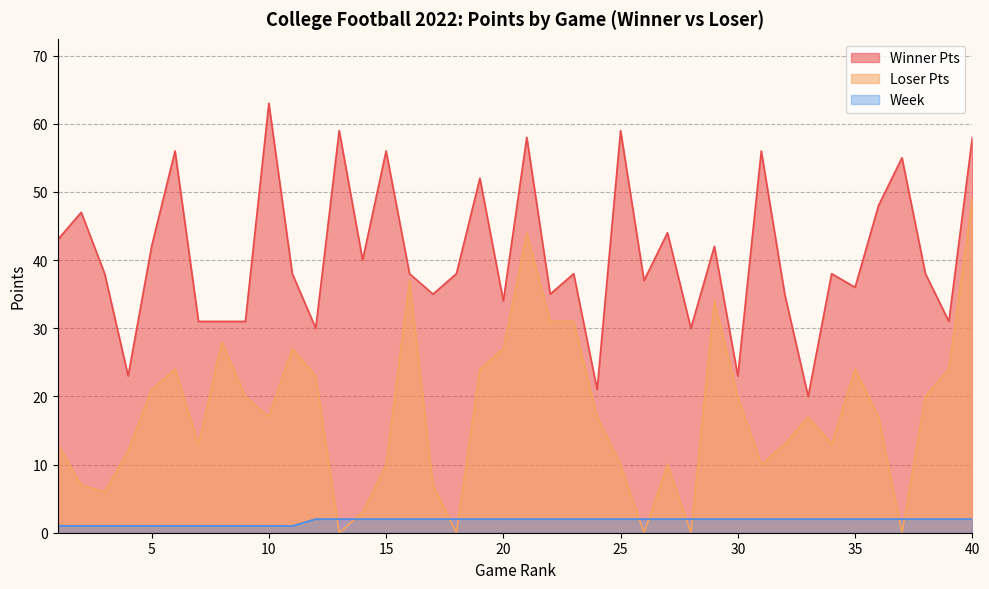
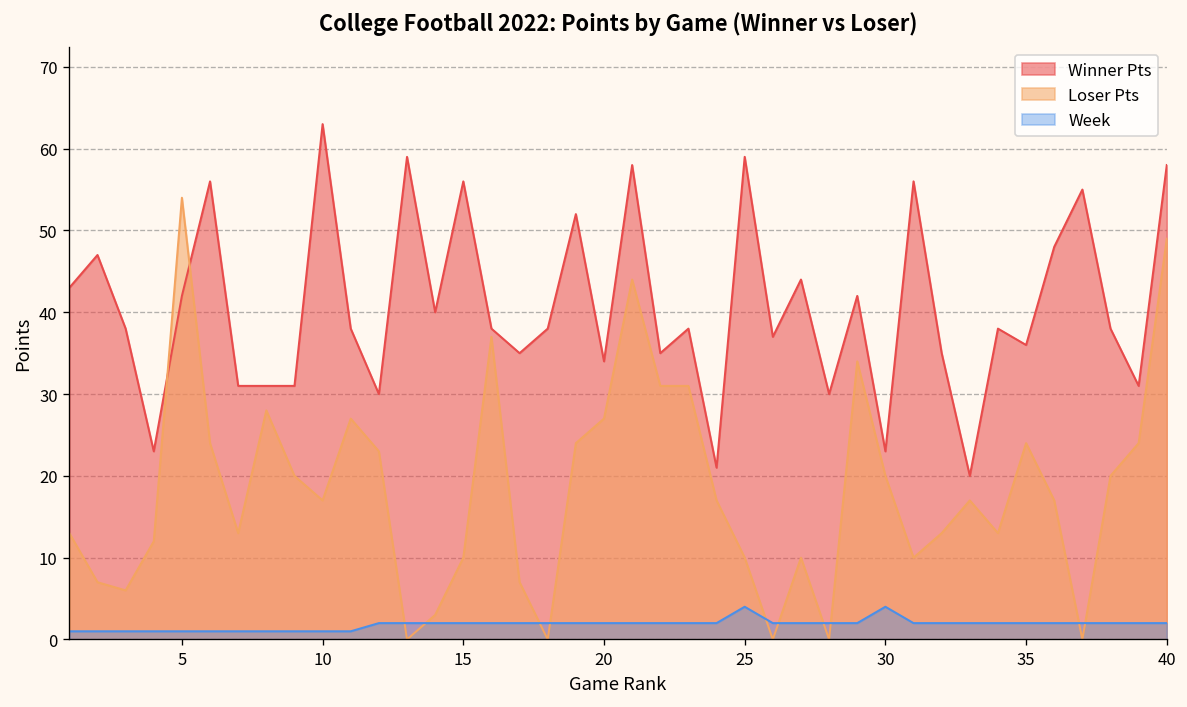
Loser Pts, 5: 21 -> 54
Week, 25: 2 -> 4
Week, 30: 2 -> 4
